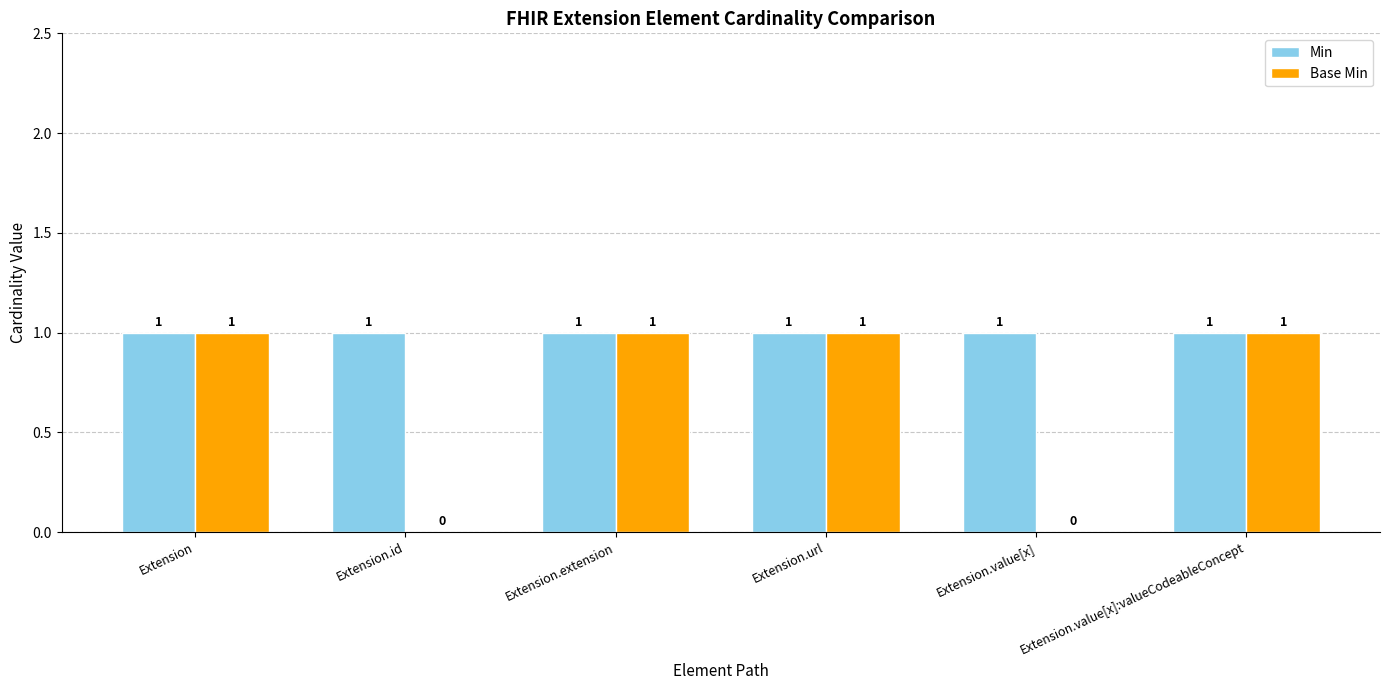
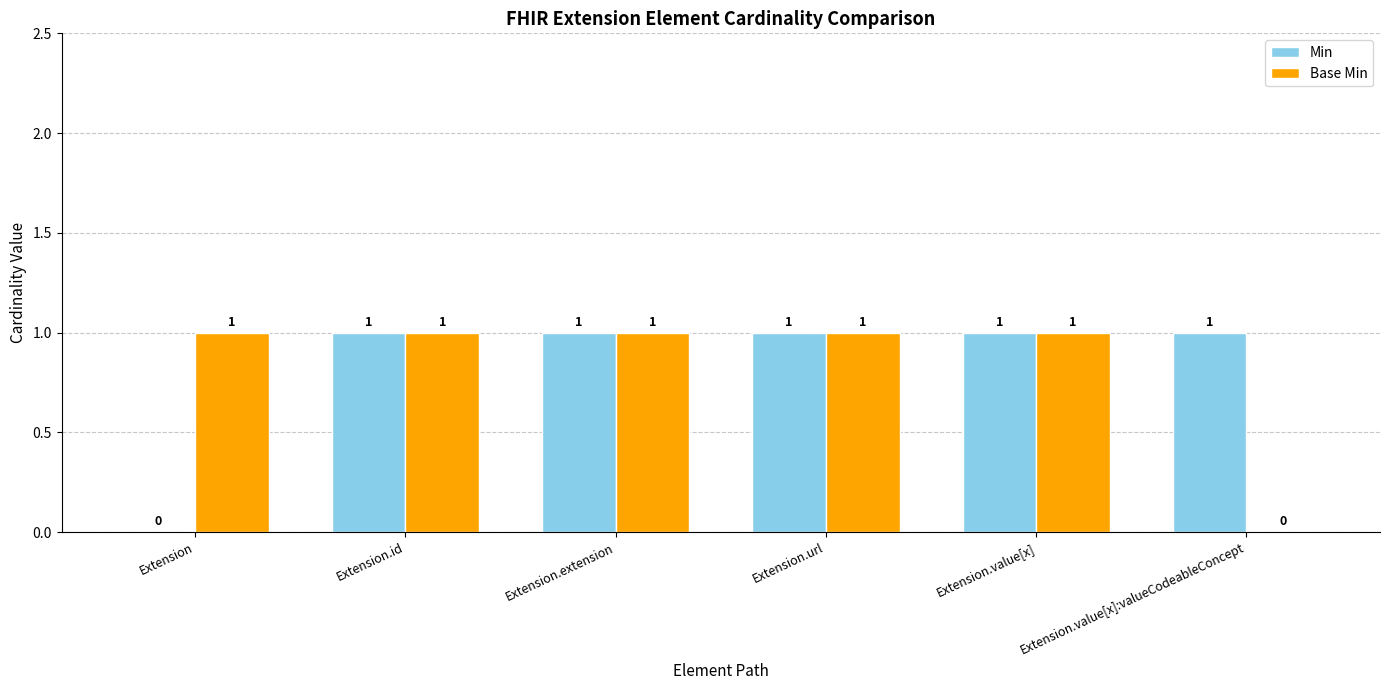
Min, Extension: 1 -> 0
Base Min, Extension.id: 0 -> 1
Base Min, Extension.value[x]: 0 -> 1
Base Min, Extension.value[x]:valueCodeableConcept: 1 -> 0
